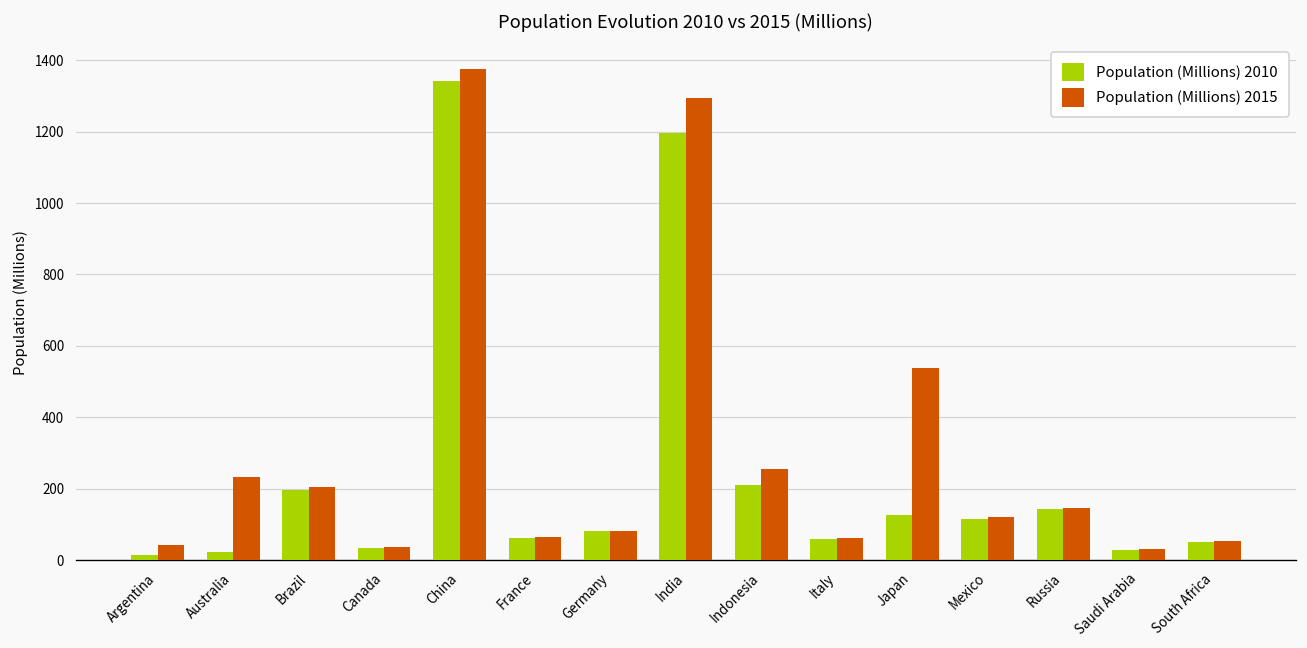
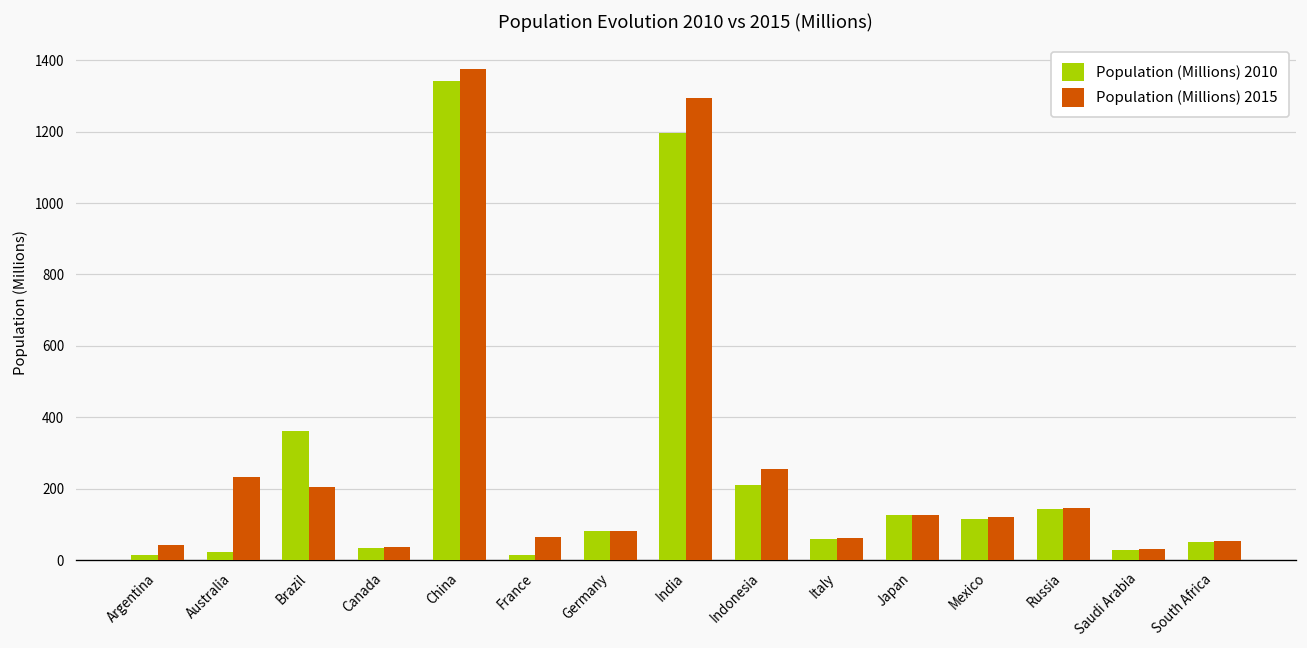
Population (Millions) 2010, Brazil: 200 -> 360
Population (Millions) 2010, France: 60 -> 20
Population (Millions) 2015, Japan: 540 -> 130
